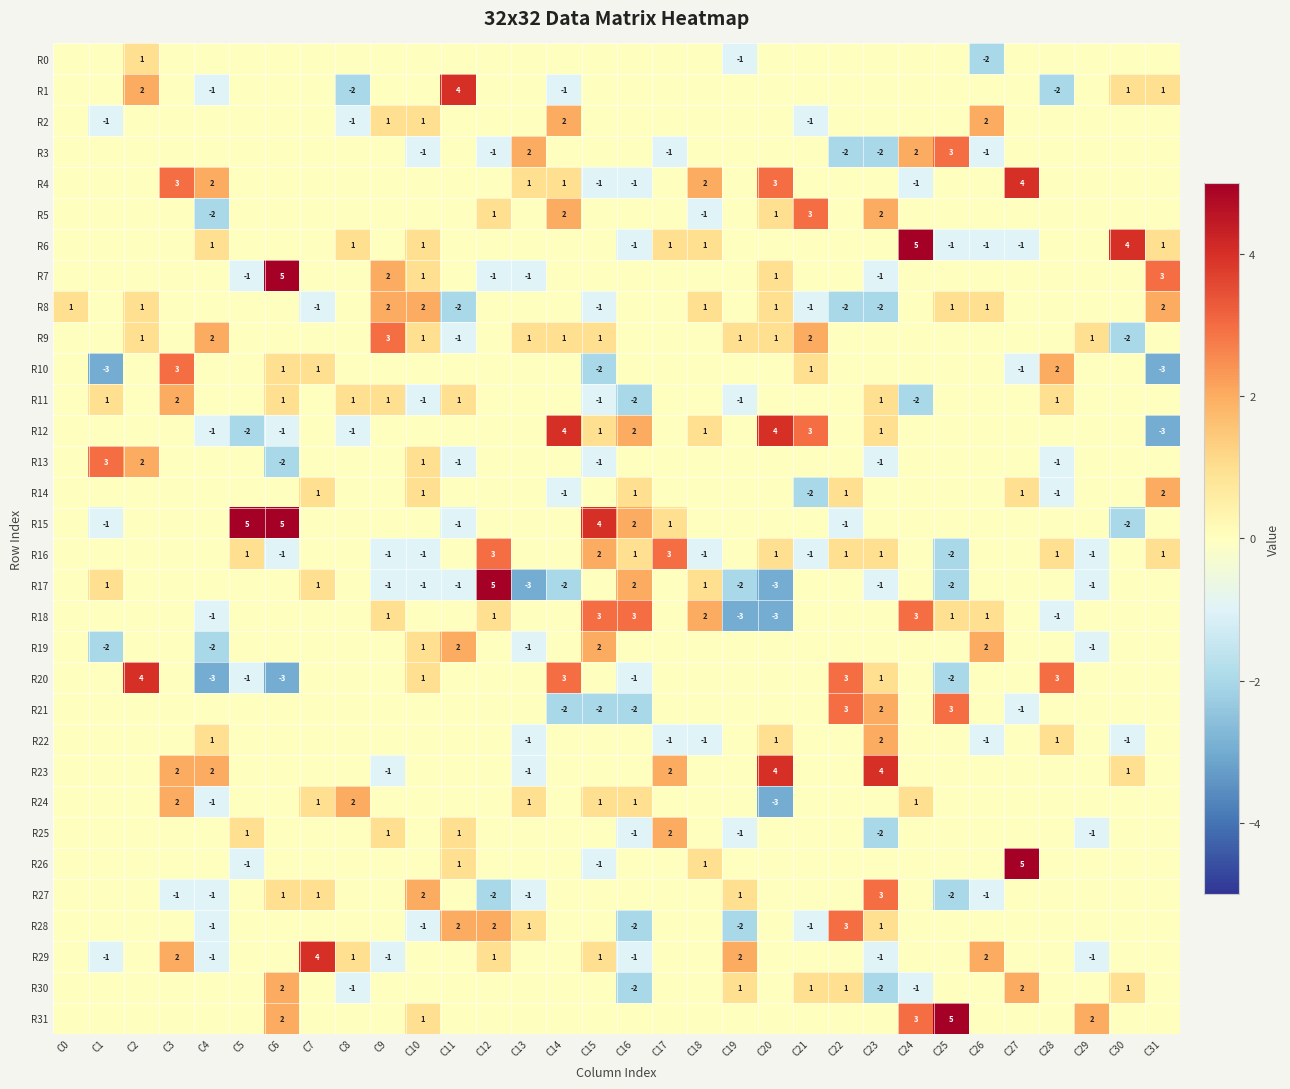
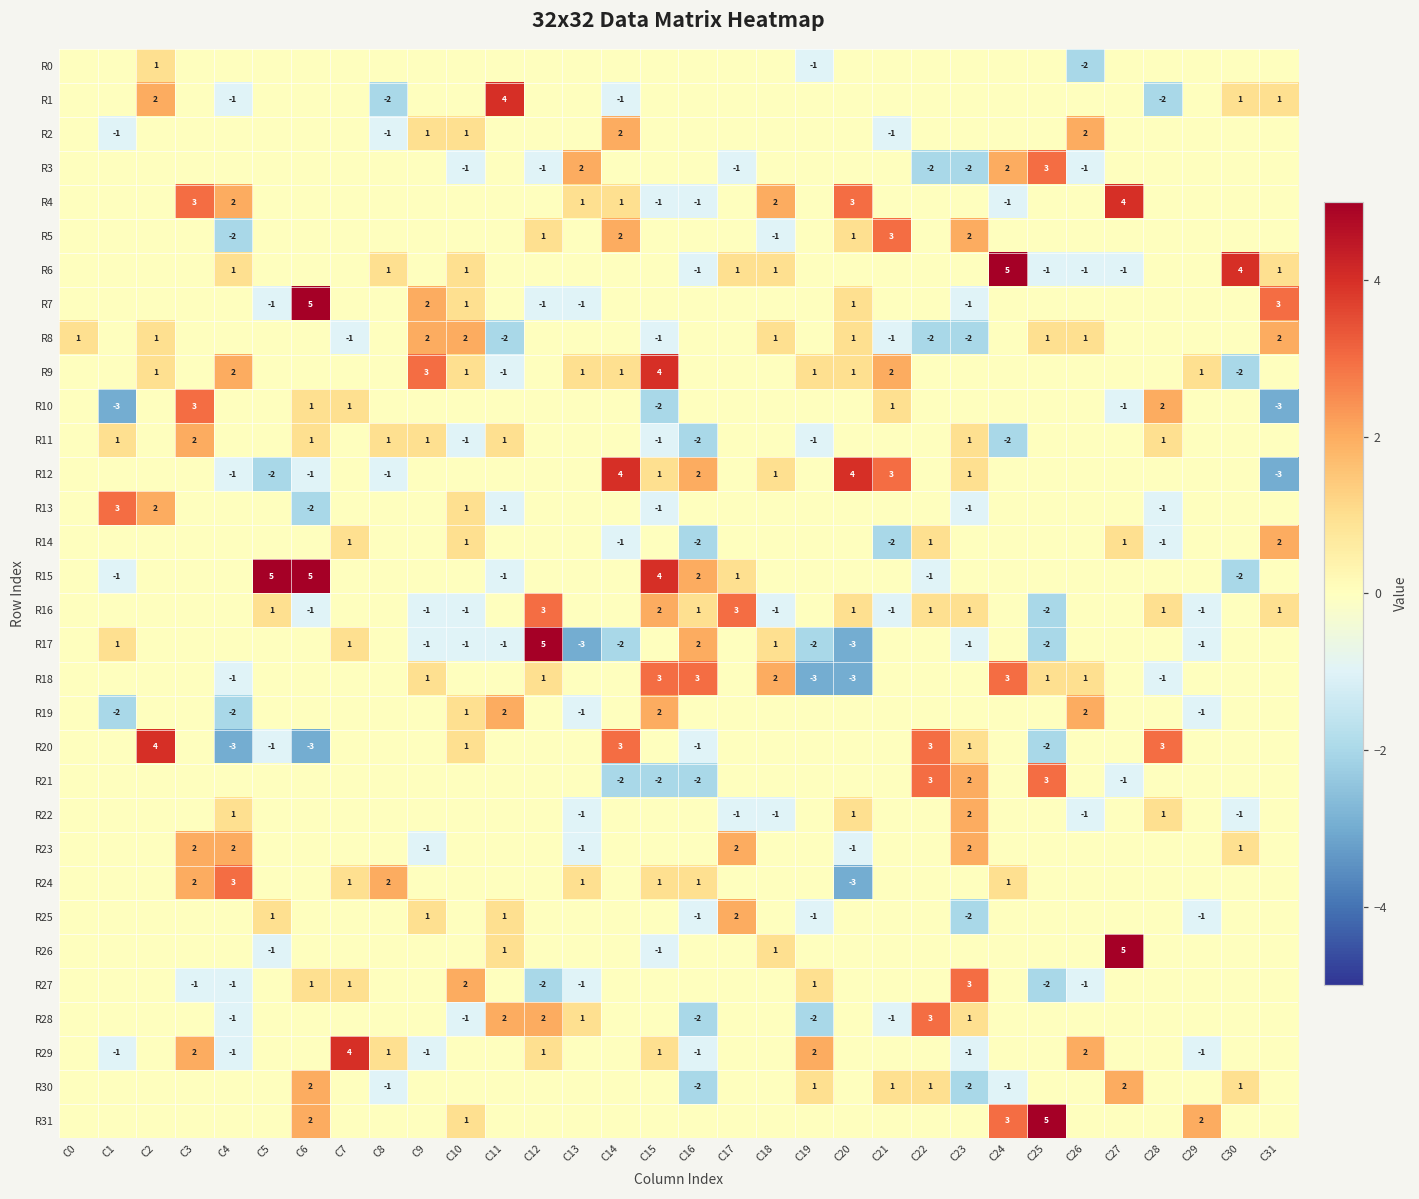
R9, C15: 1 -> 4
R14, C16: 1 -> -2
R23, C20: 4 -> -1
R23, C23: 4 -> 2
R24, C4: -1 -> 3
